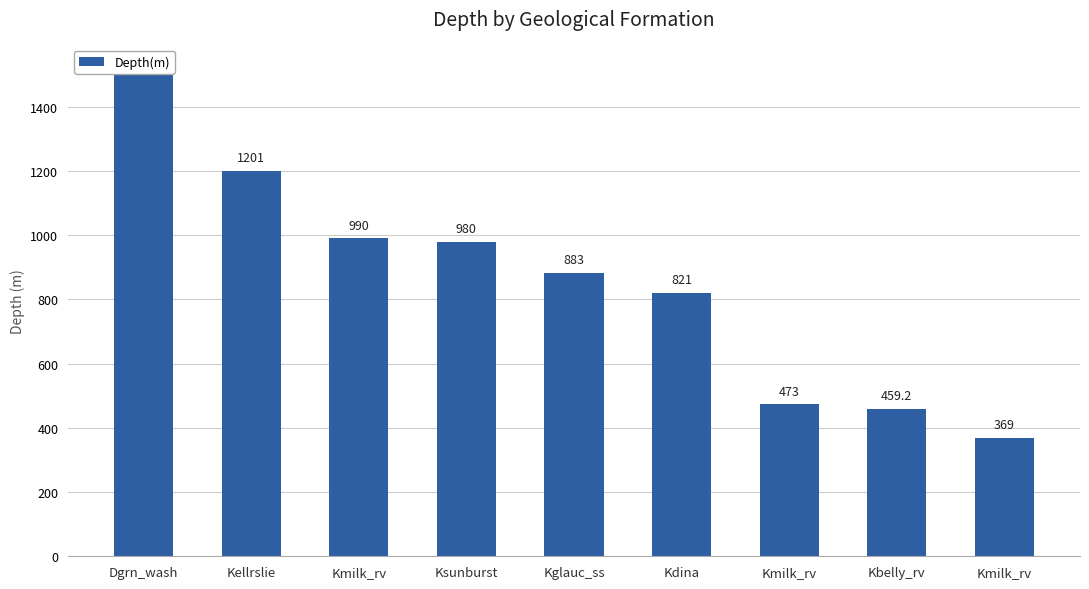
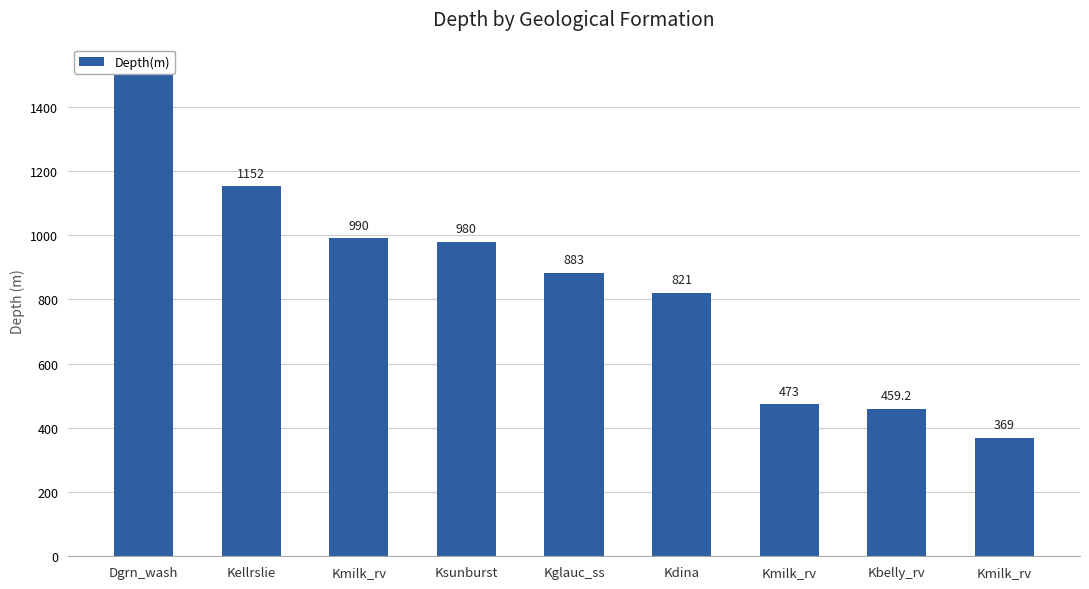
Kellrslie: 1201 -> 1152
